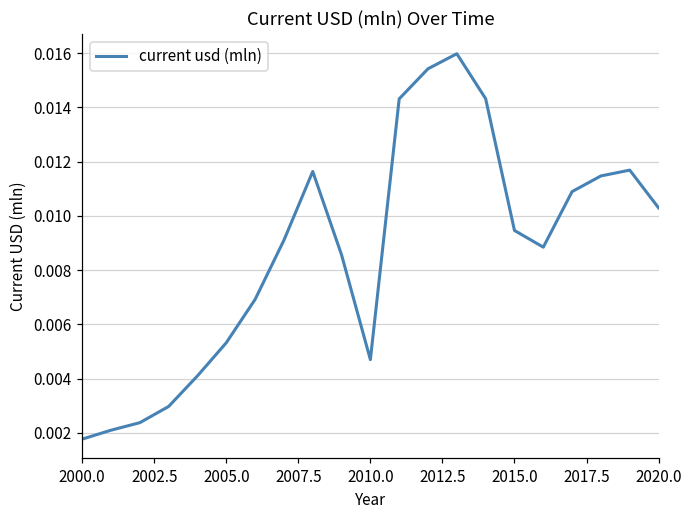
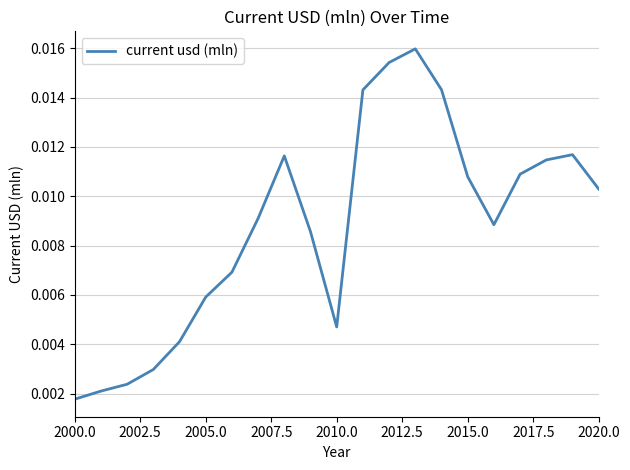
2005.0: 0.0053 -> 0.0059
2015.0: 0.0095 -> 0.0108
